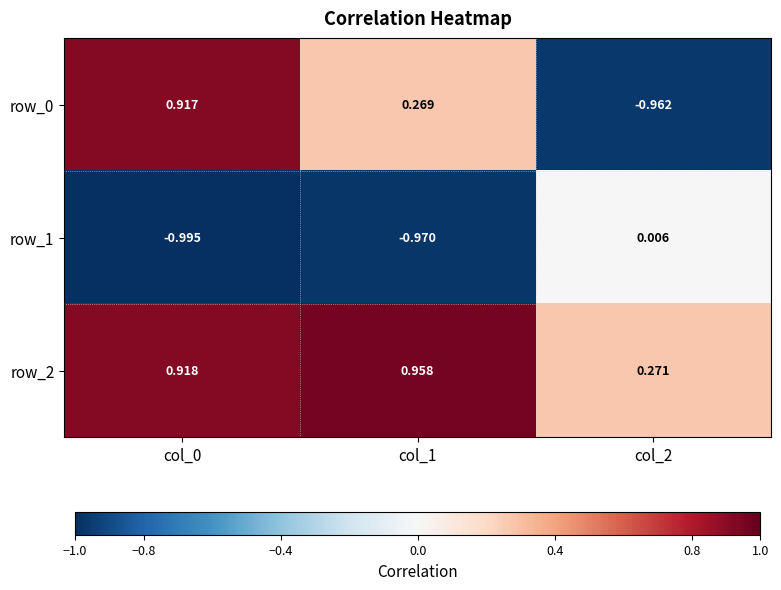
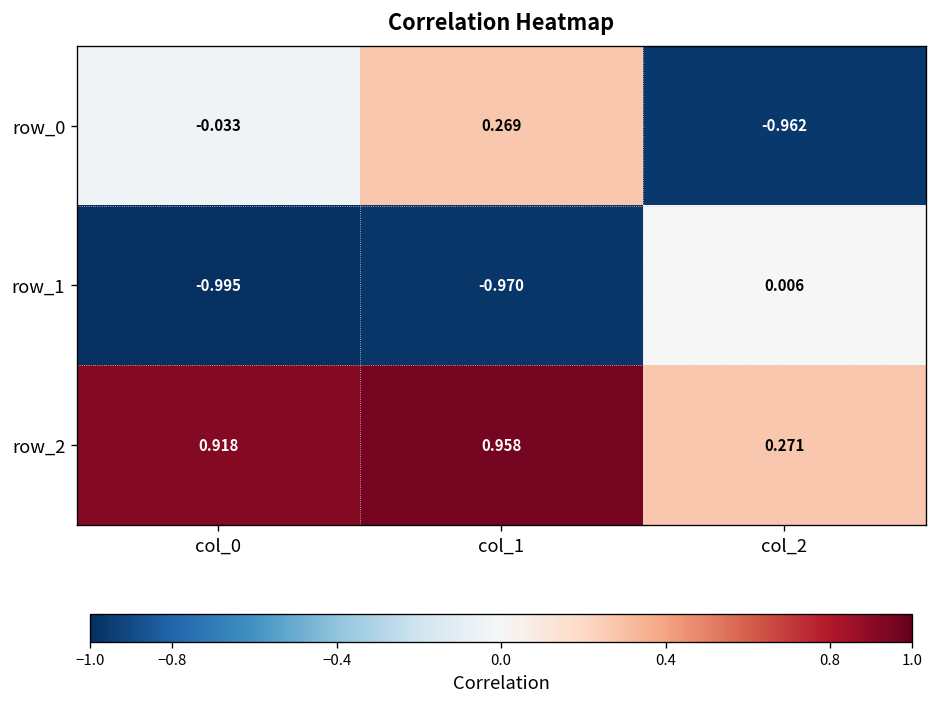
row_0, col_0: 0.917 -> -0.033
